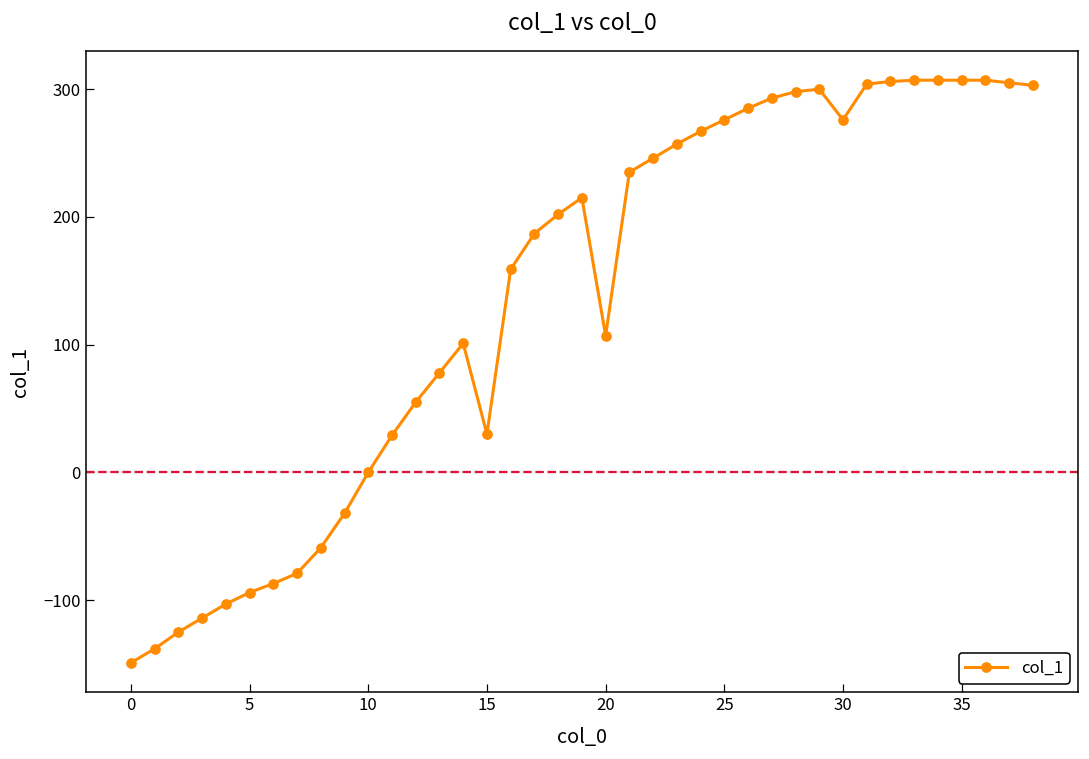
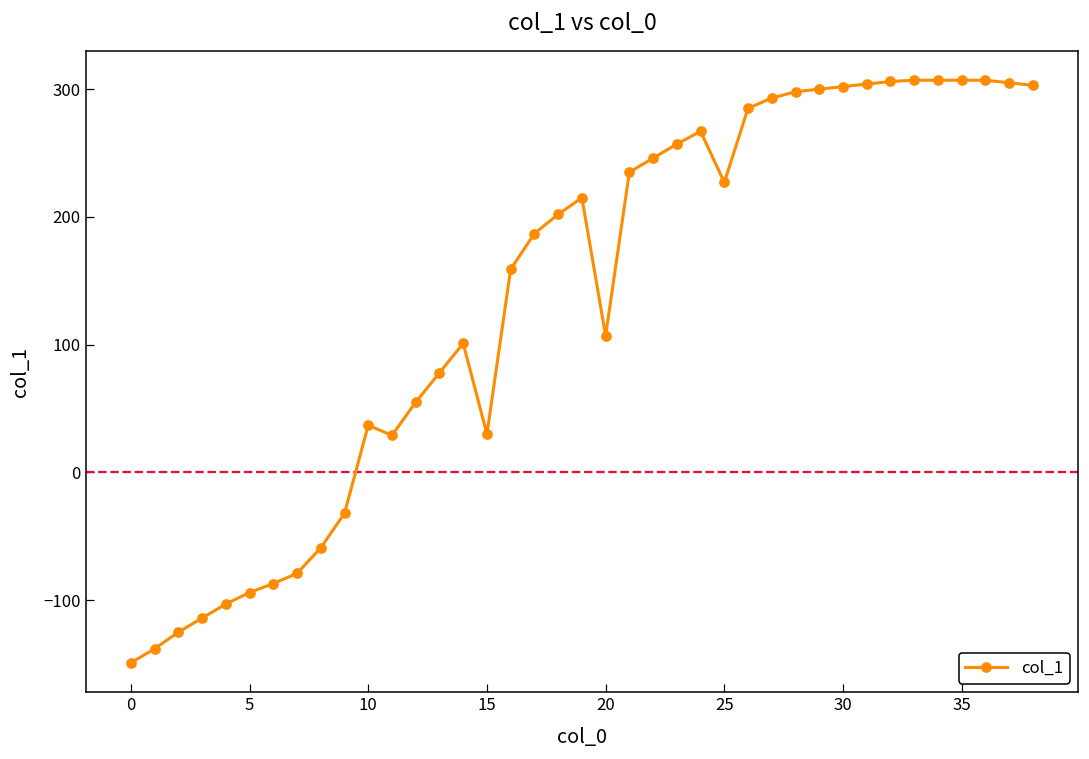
10: 0 -> 37
25: 276 -> 227
30: 276 -> 302
